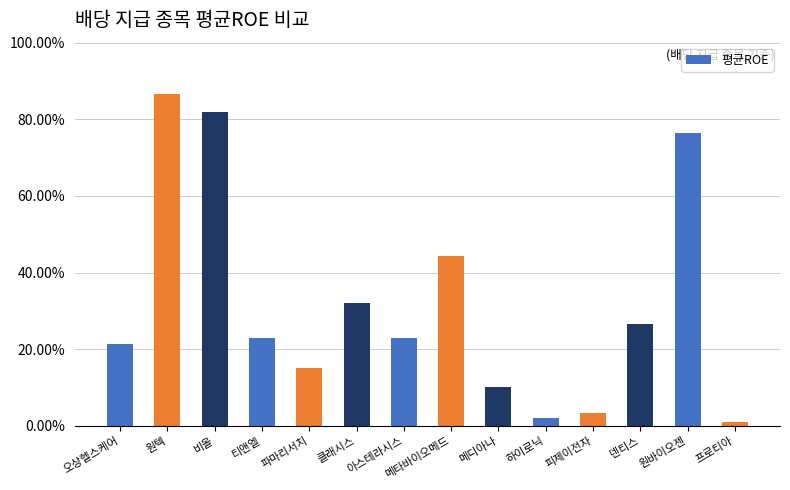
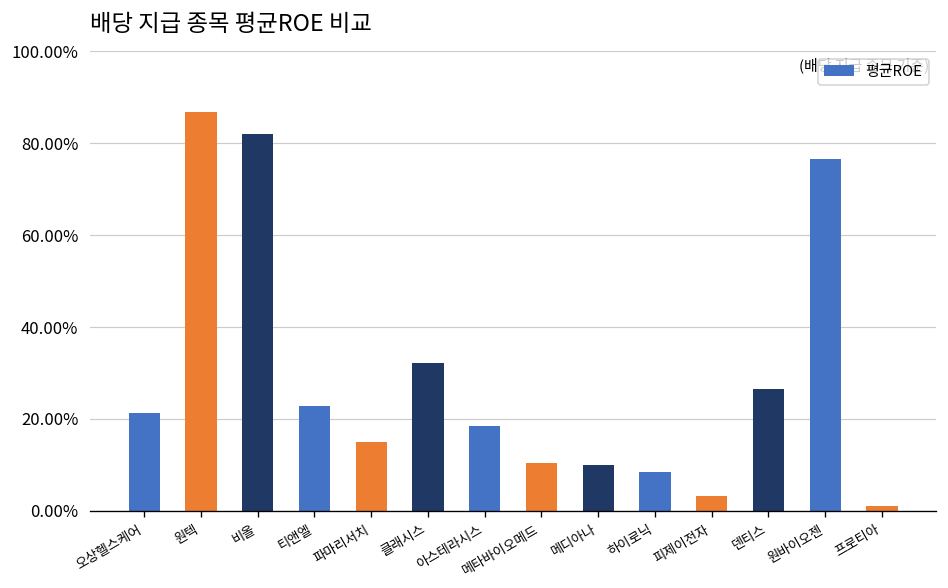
아스테라시스: 23% -> 18%
메타바이오메드: 44% -> 10%
하이로닉: 2% -> 8%
